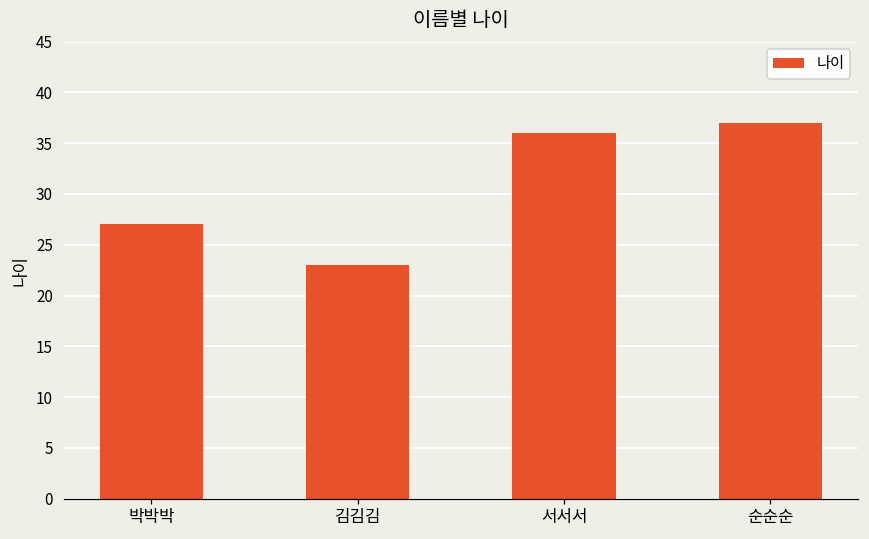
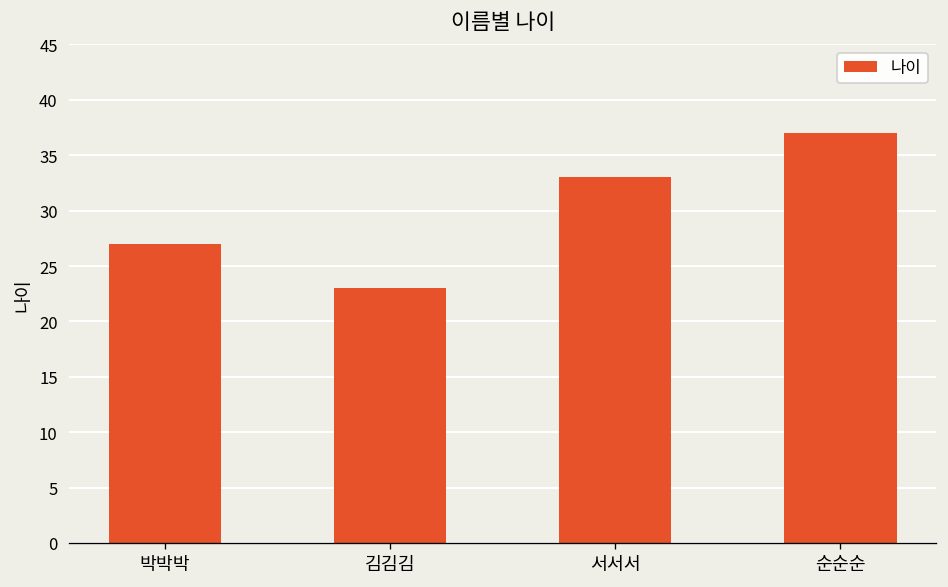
서서서: 36 -> 33
